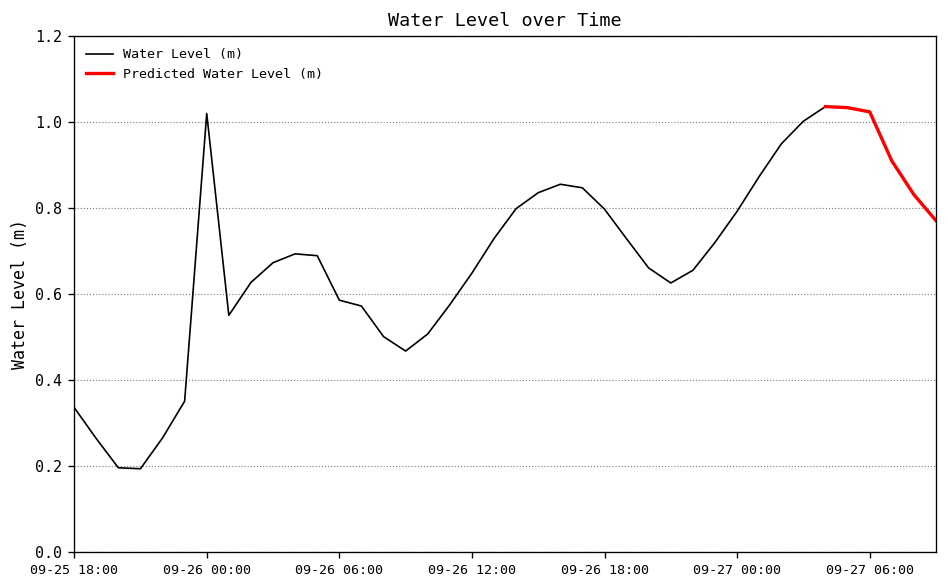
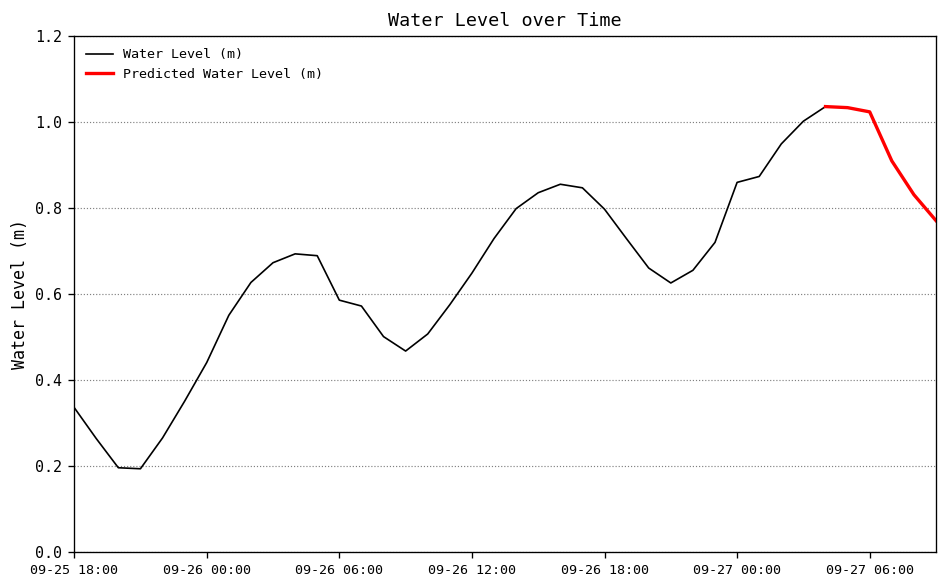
Water Level (m), 09-26 00:00: 1.02 -> 0.44
Water Level (m), 09-27 00:00: 0.79 -> 0.86
